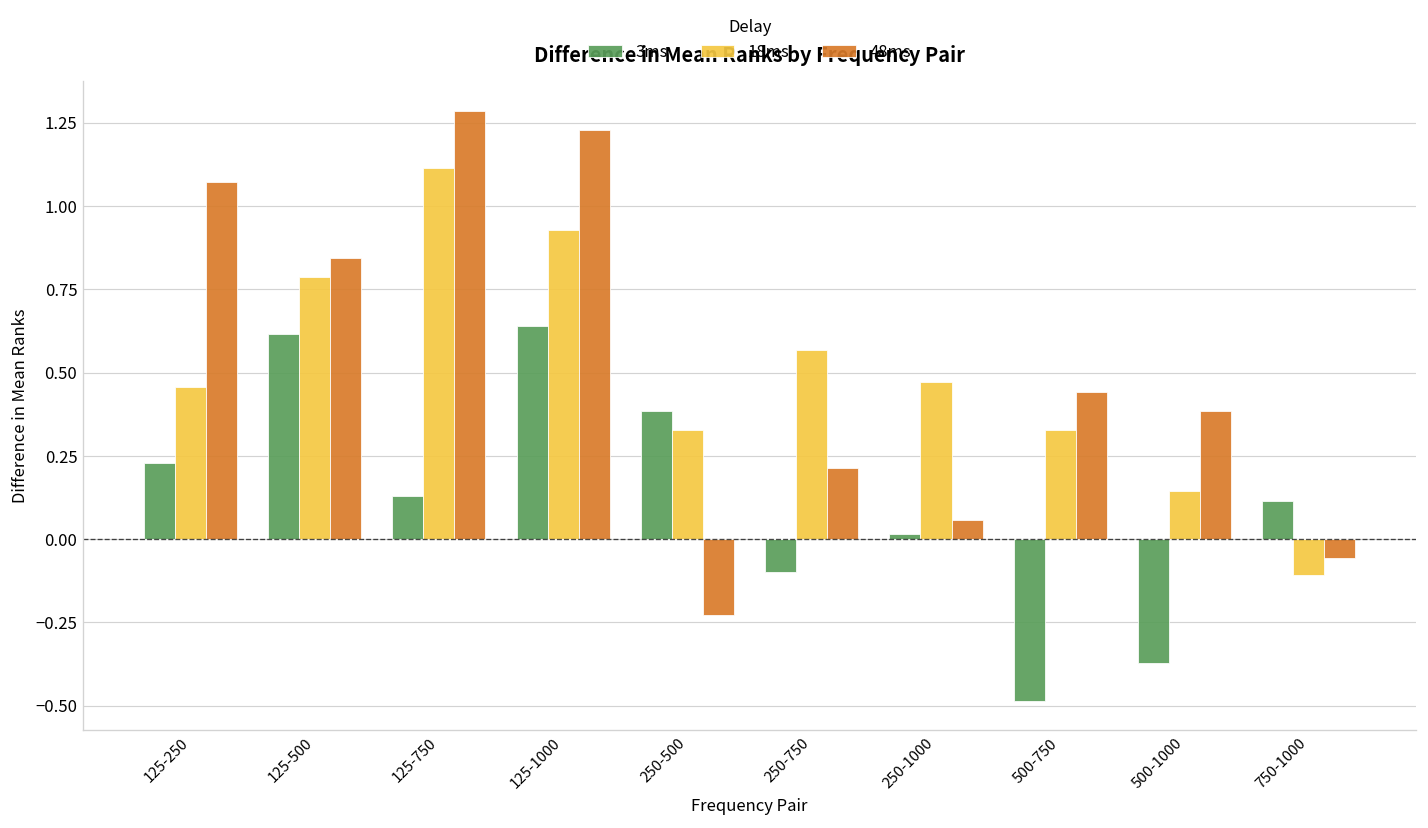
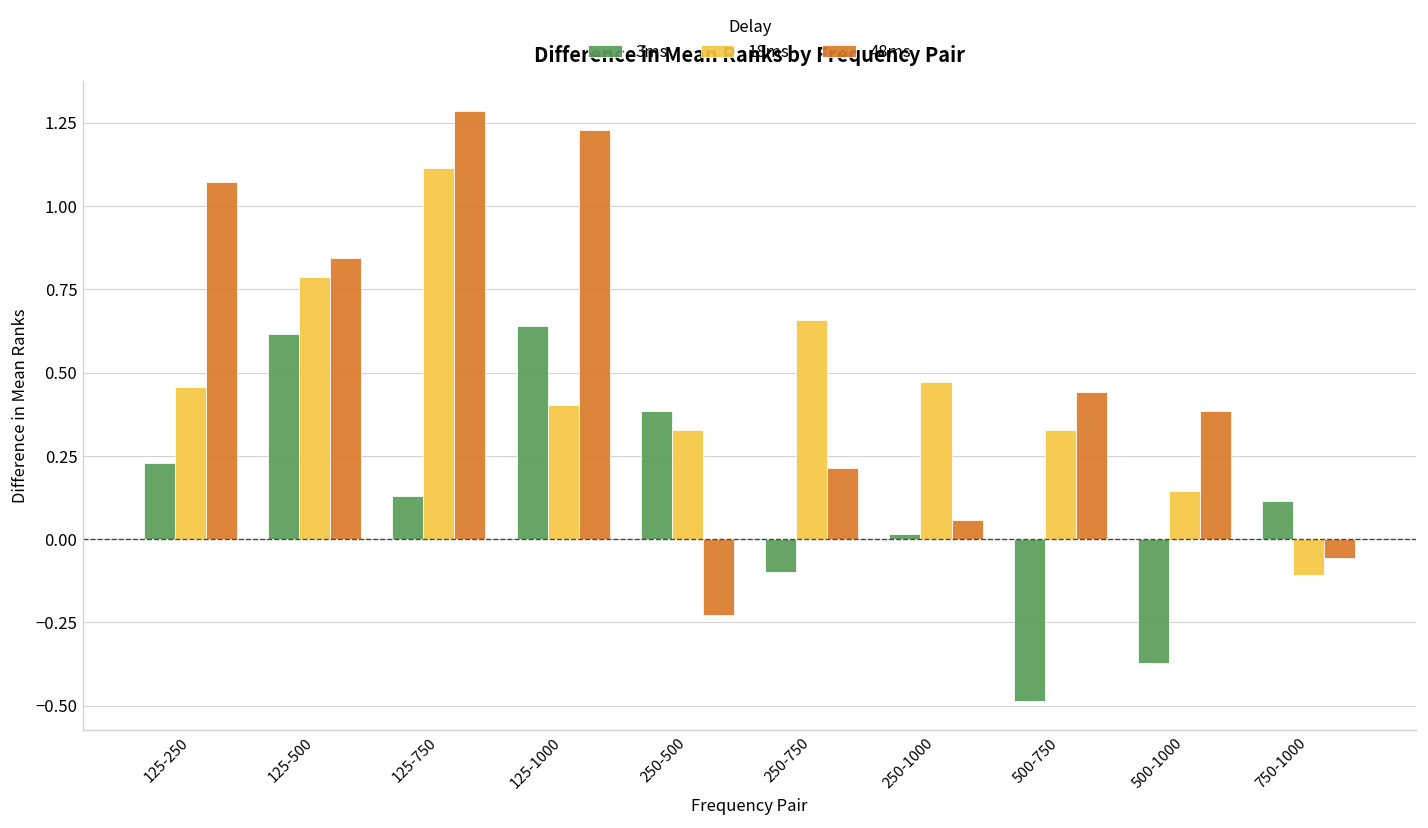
18ms, 125-1000: 0.93 -> 0.40
18ms, 250-750: 0.57 -> 0.66
